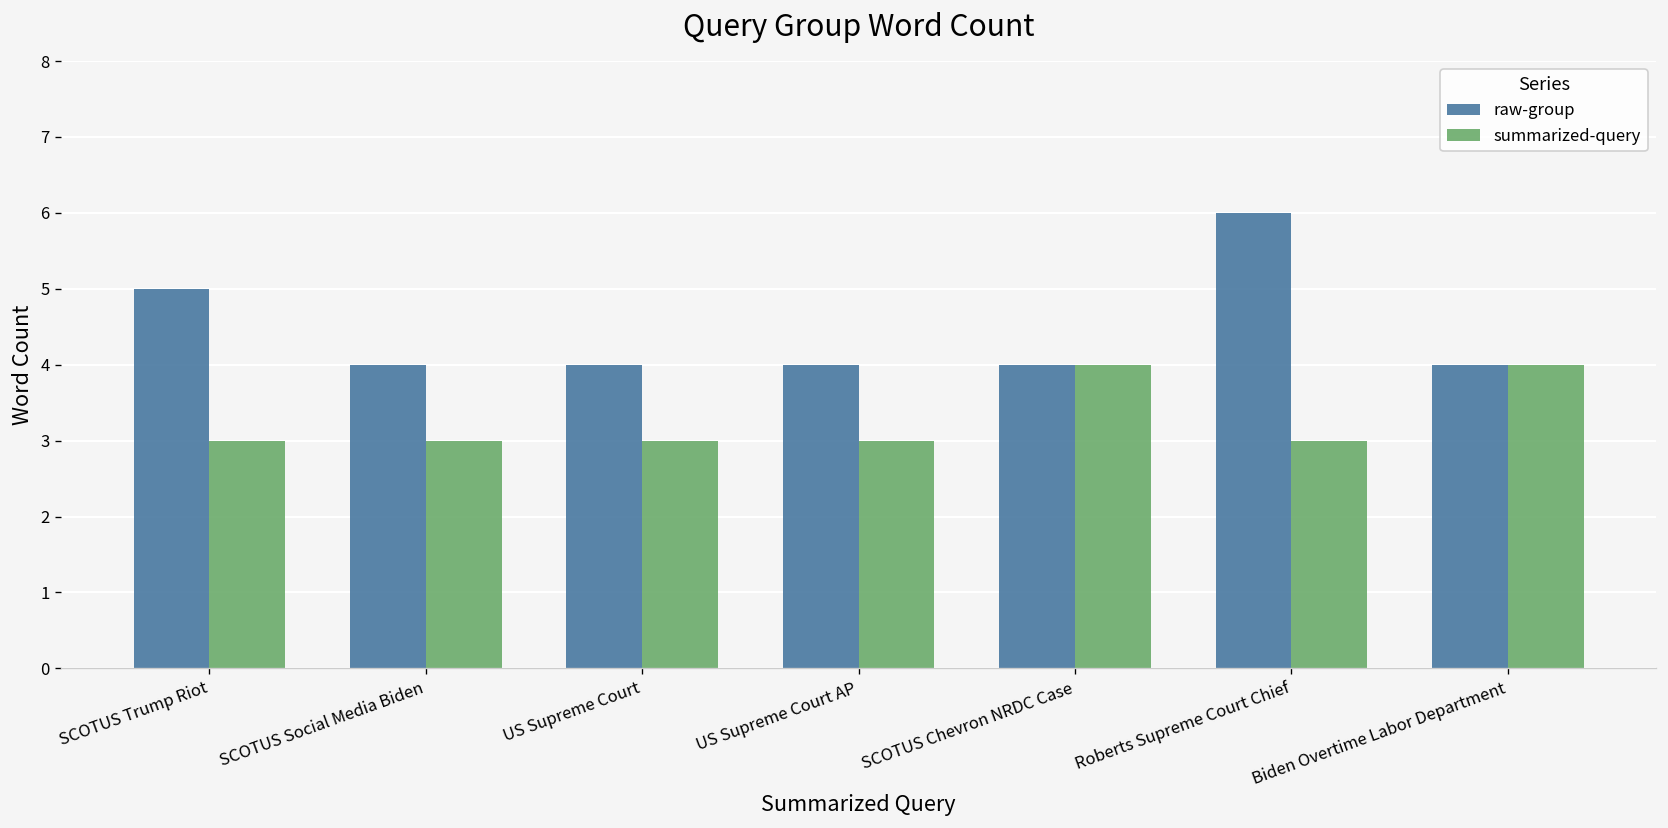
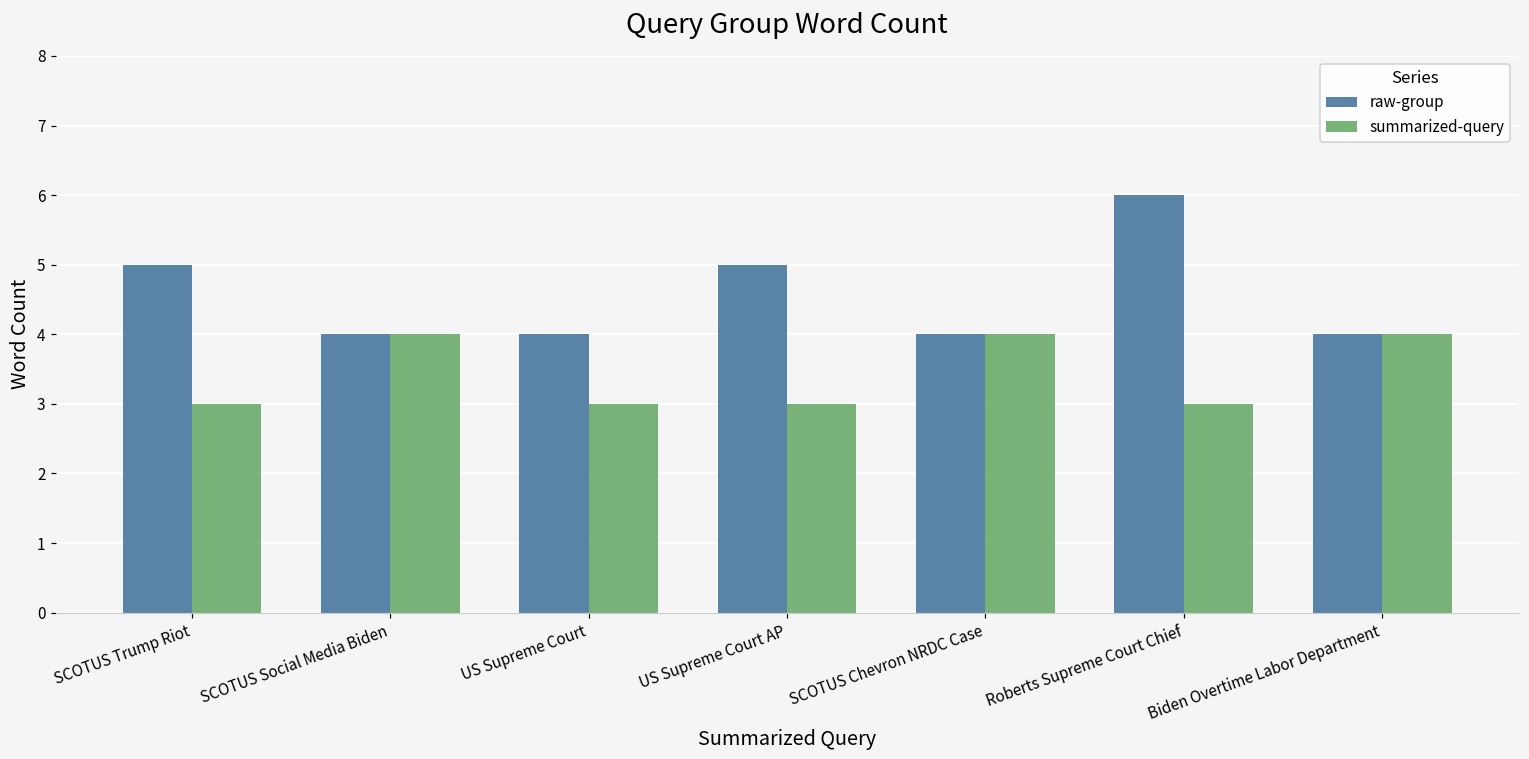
summarized-query, SCOTUS Social Media Biden: 3 -> 4
raw-group, US Supreme Court AP: 4 -> 5
